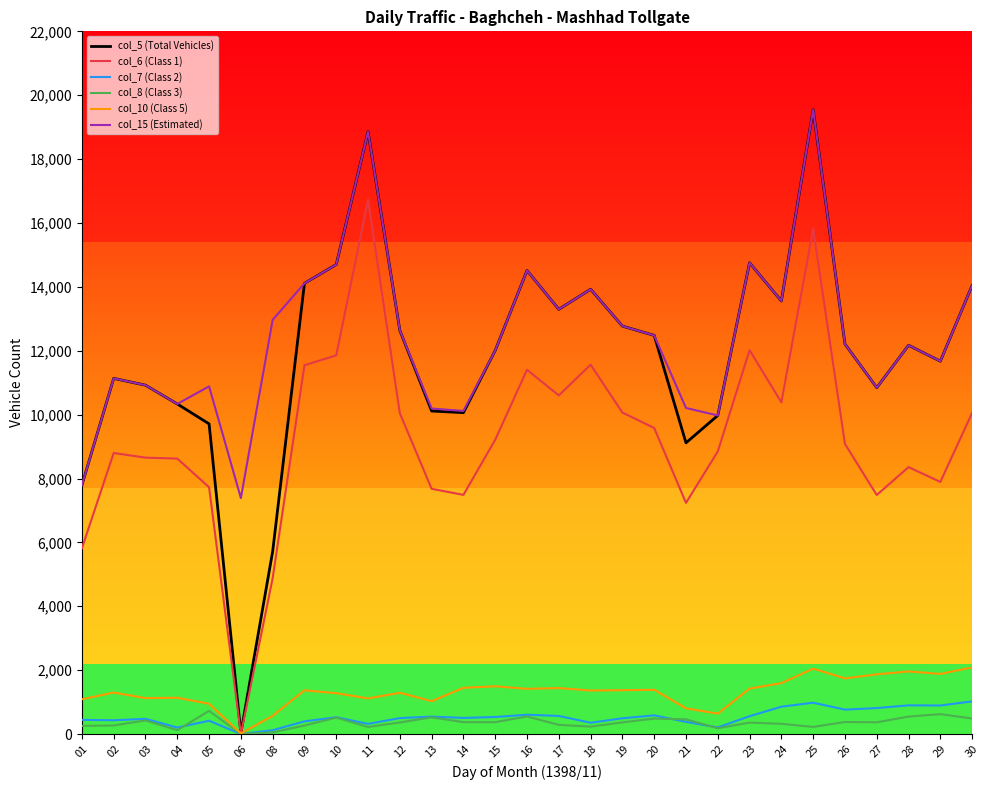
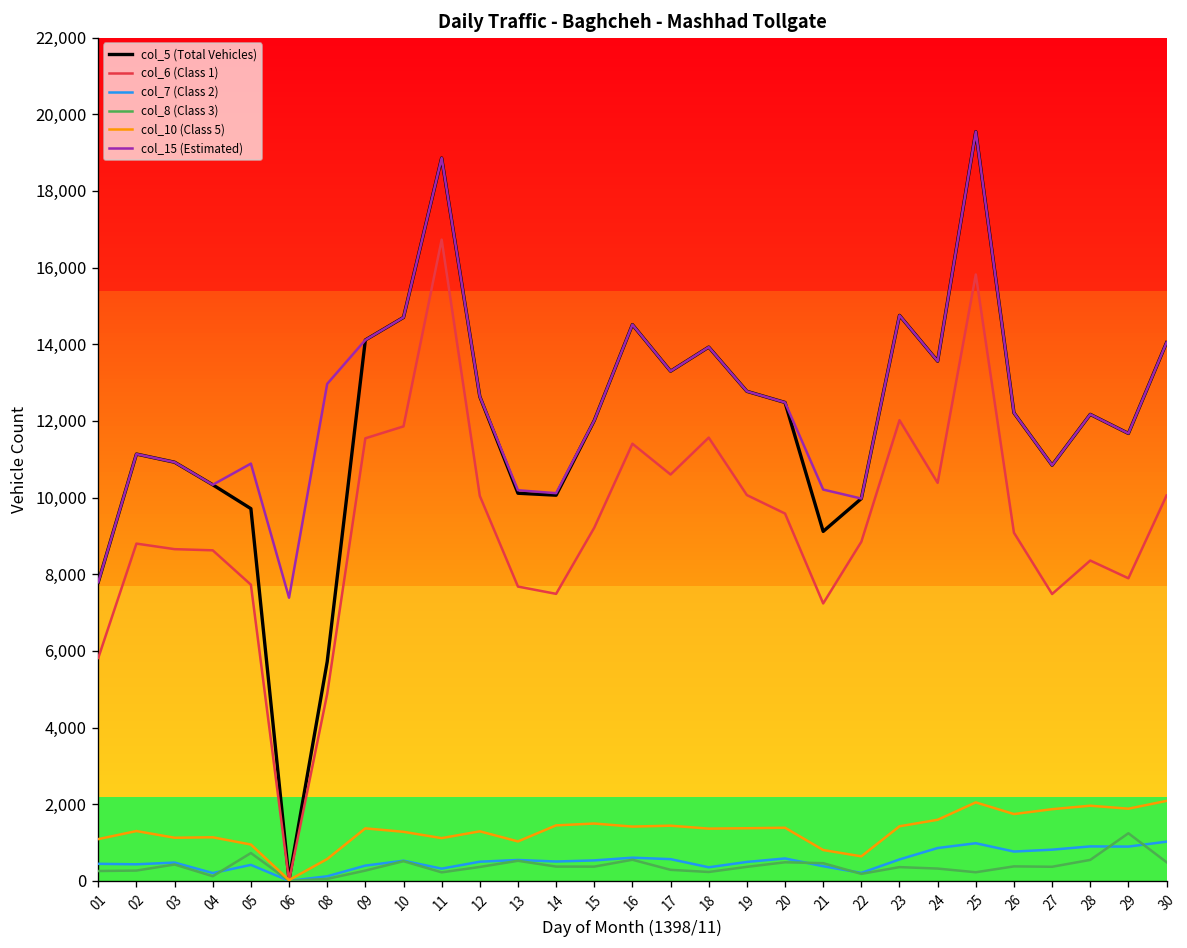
col_8 (Class 3), 29: 600 -> 1,200
